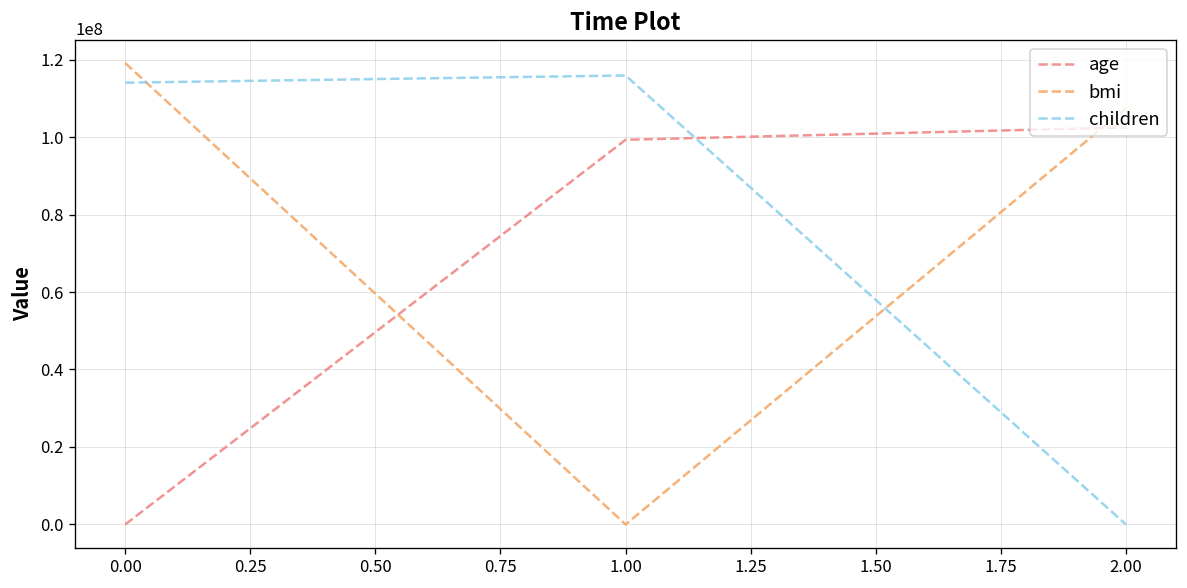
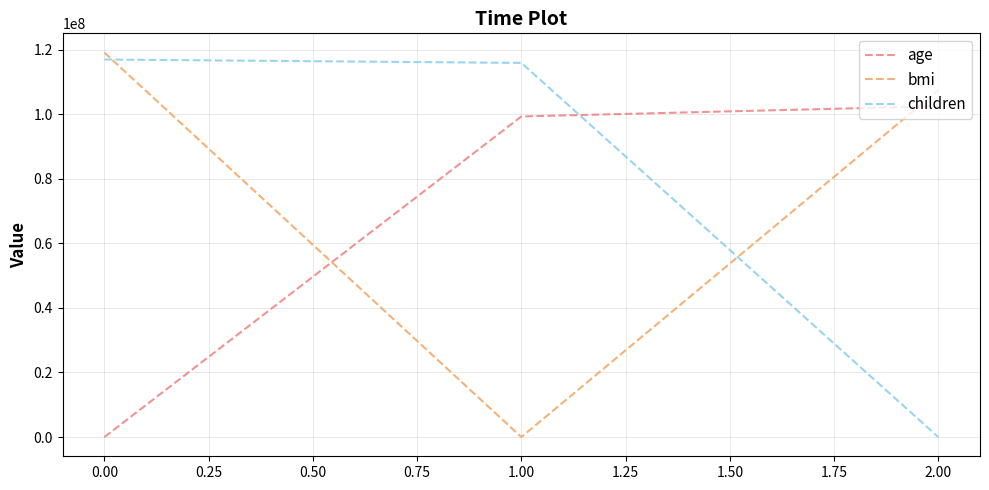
children, 0.00: 114000000 -> 117000000
